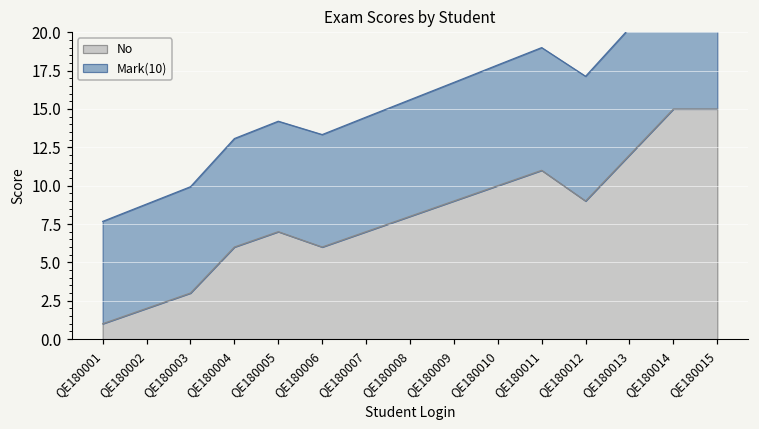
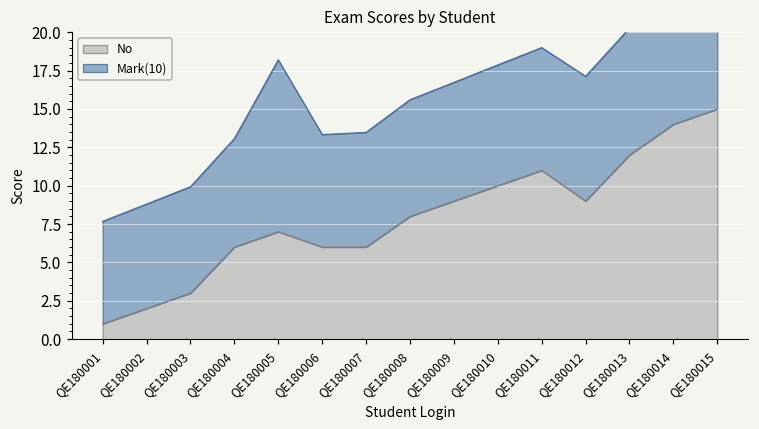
Mark(10), QE180005: 7.2 -> 11.2
No, QE180007: 7 -> 6
No, QE180014: 15 -> 14
